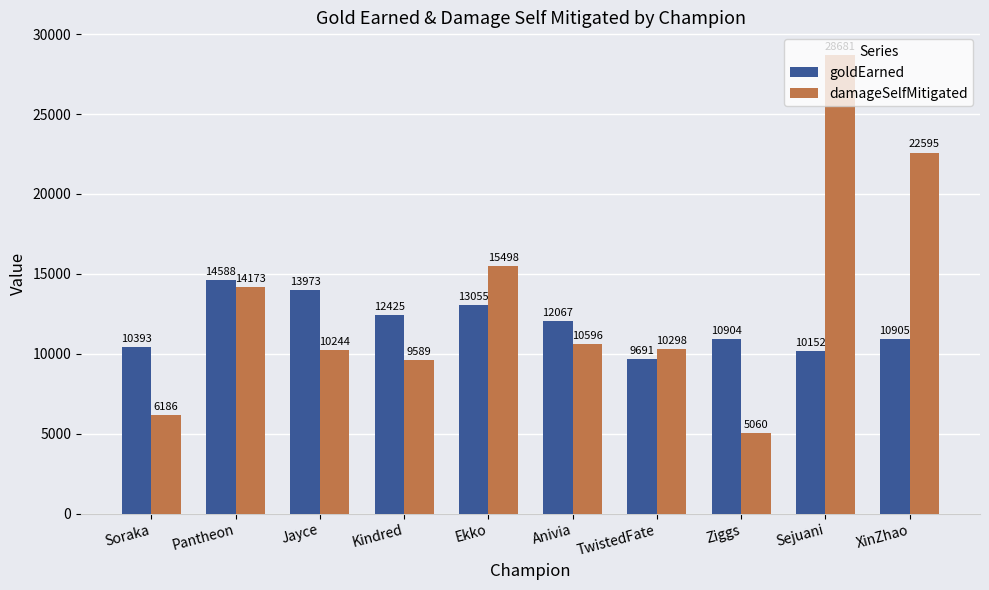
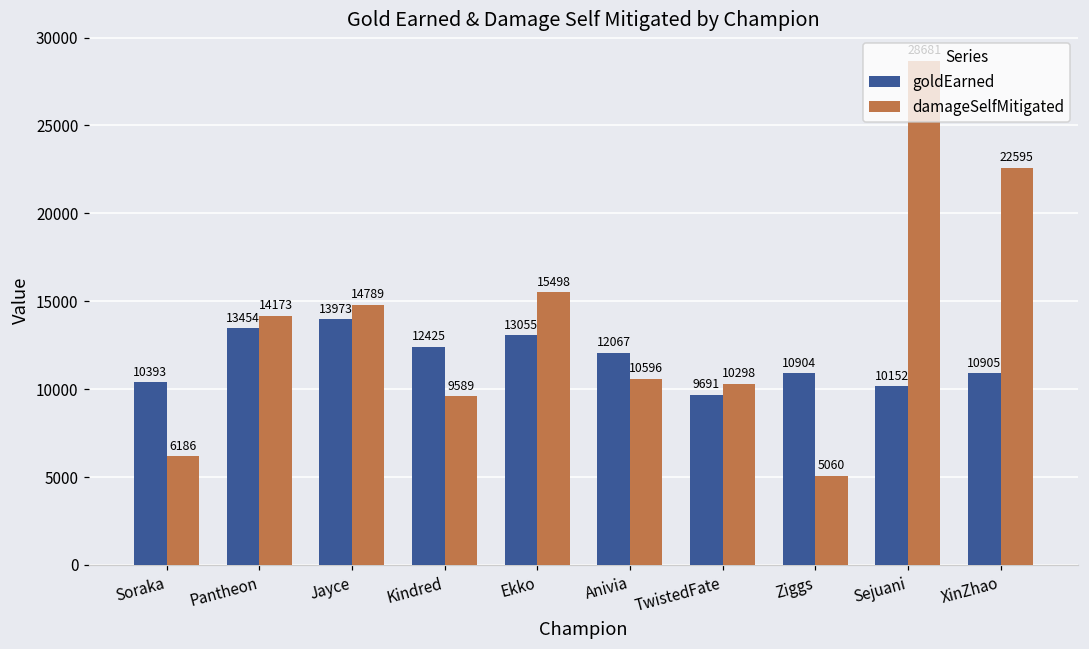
goldEarned, Pantheon: 14588 -> 13454
damageSelfMitigated, Jayce: 10244 -> 14789
